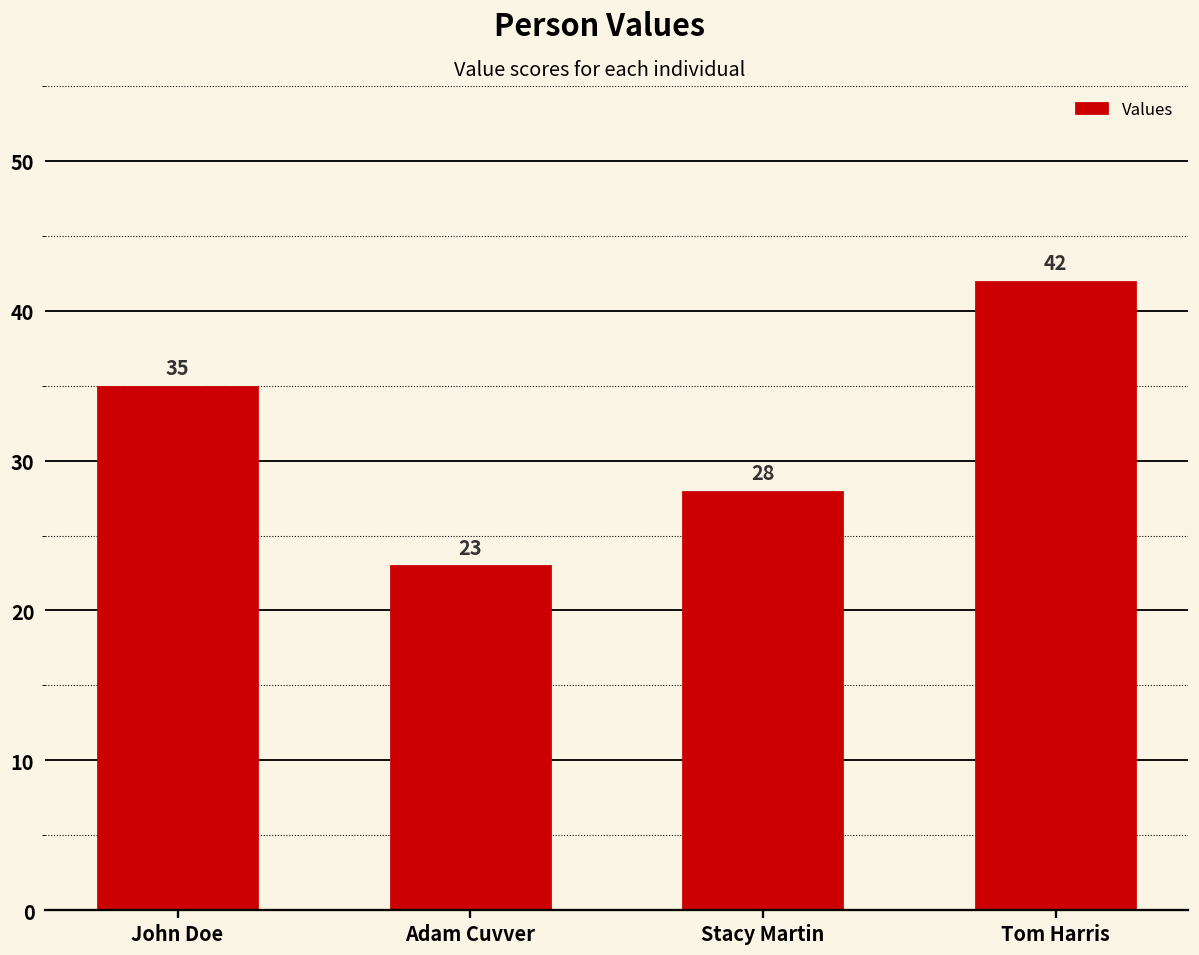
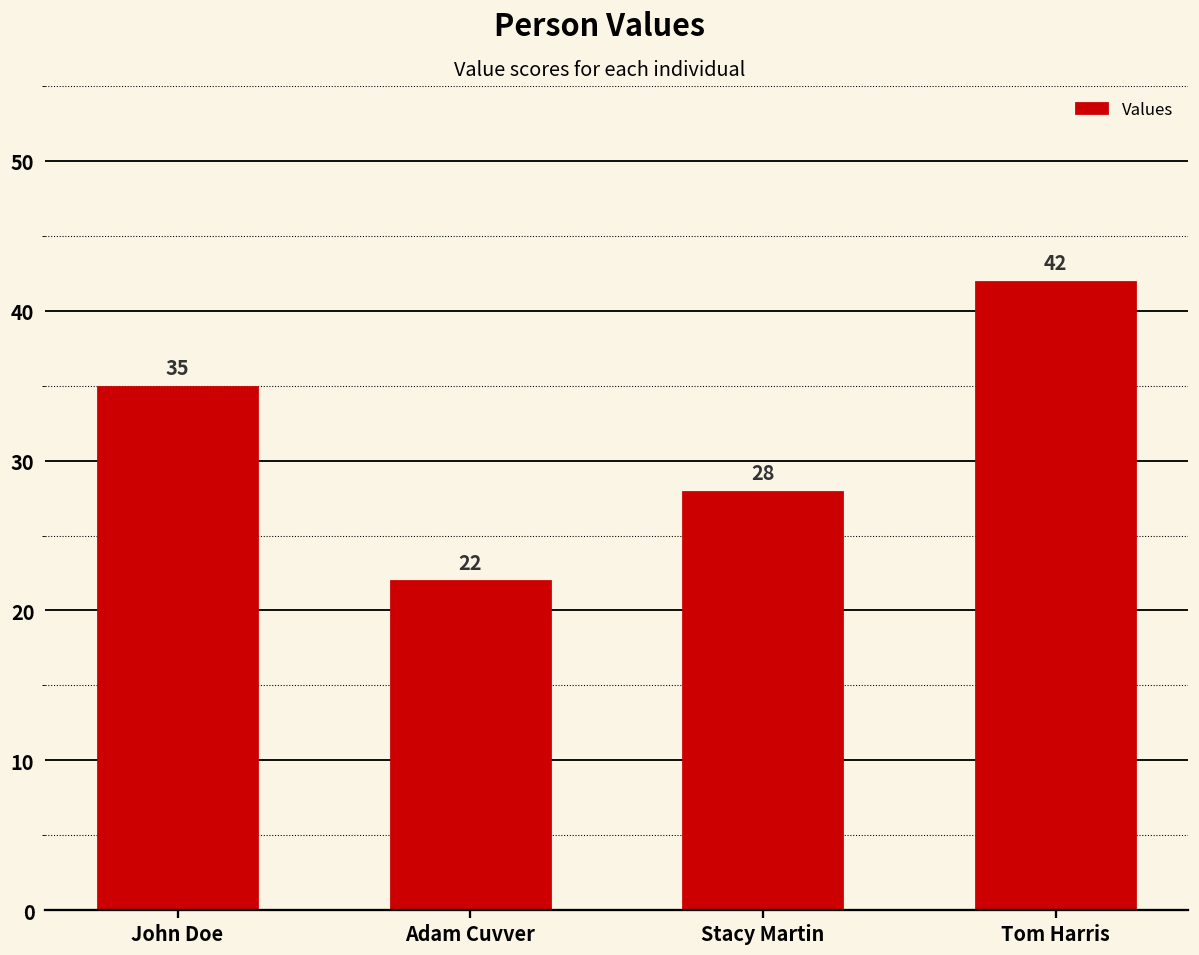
Adam Cuvver: 23 -> 22
